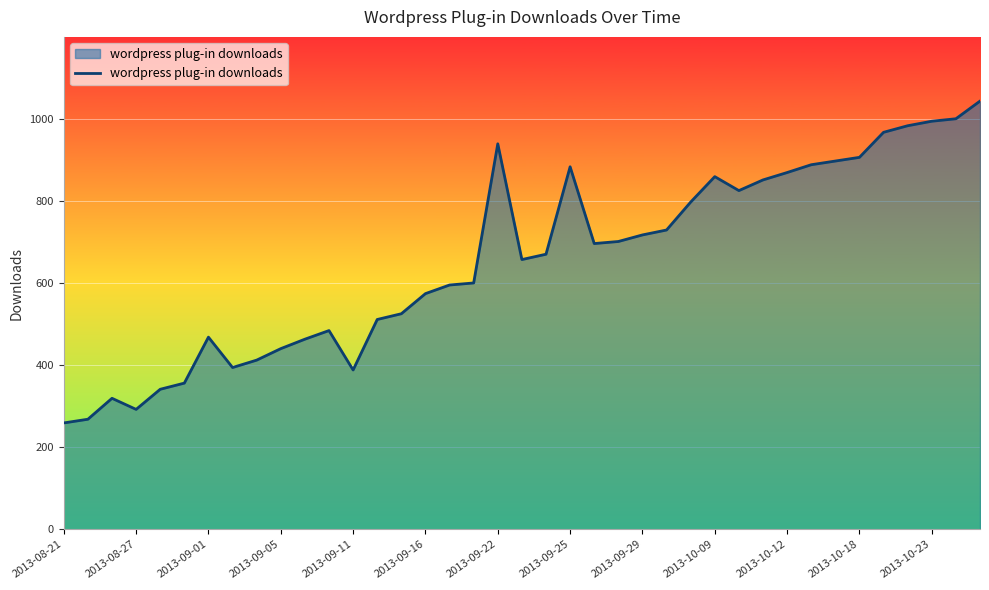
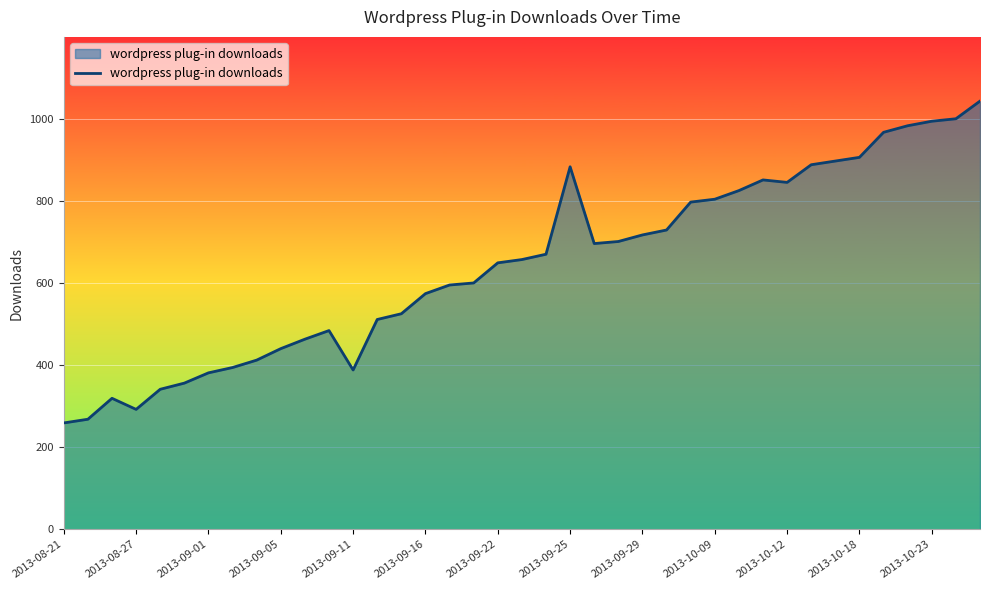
2013-09-01: 470 -> 380
2013-09-22: 940 -> 650
2013-10-09: 860 -> 800
2013-10-12: 870 -> 850
